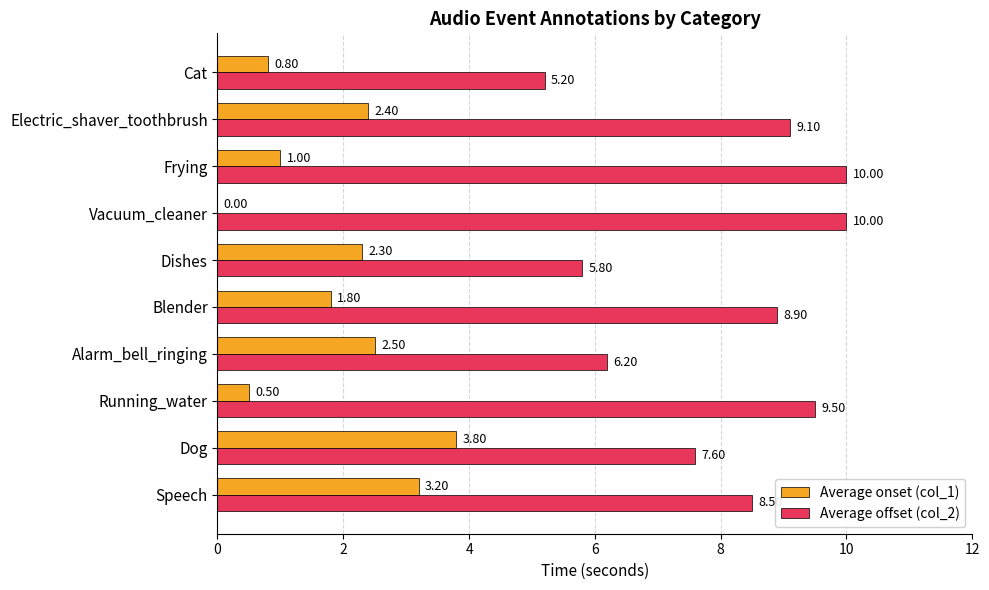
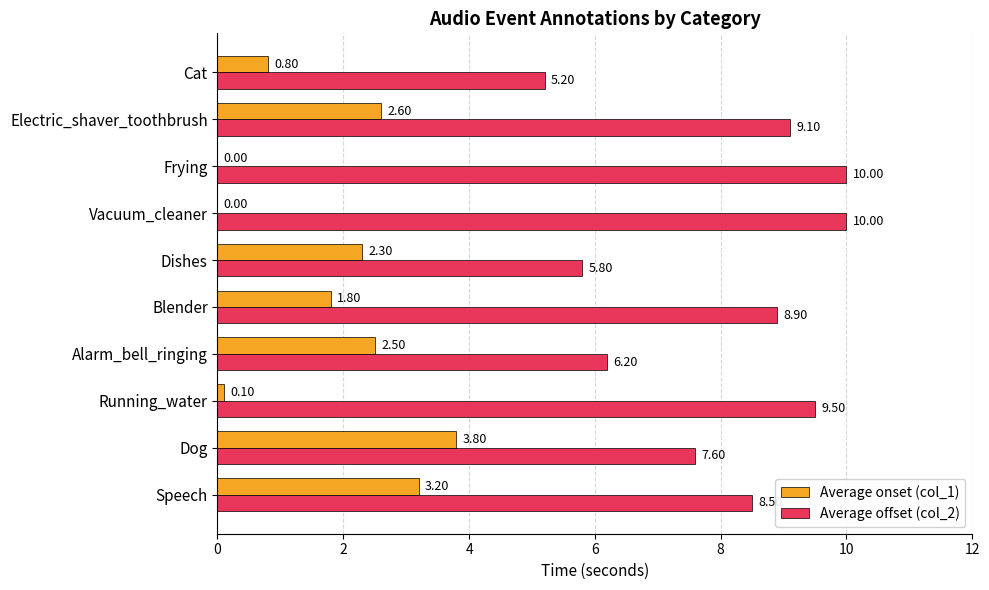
Average onset (col_1), Electric_shaver_toothbrush: 2.40 -> 2.60
Average onset (col_1), Frying: 1.00 -> 0.00
Average onset (col_1), Running_water: 0.50 -> 0.10
